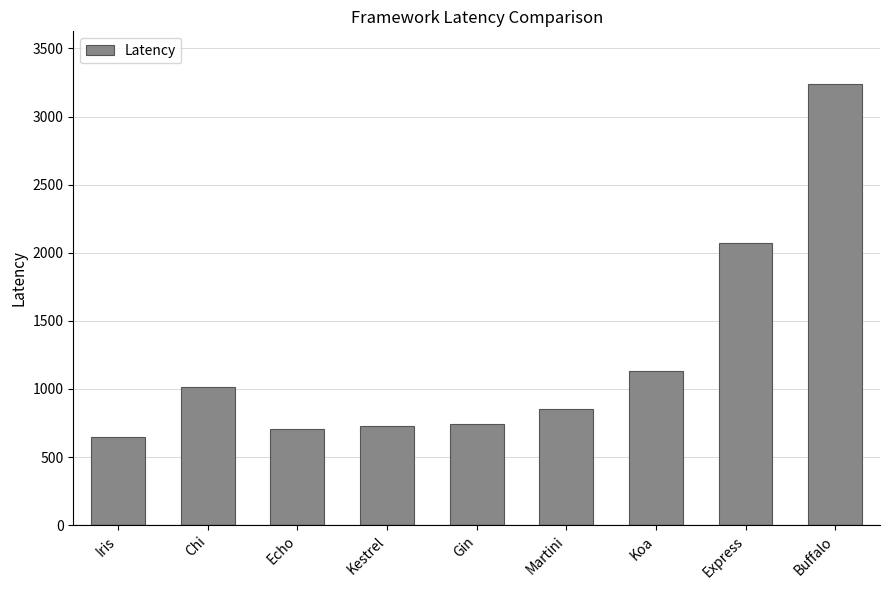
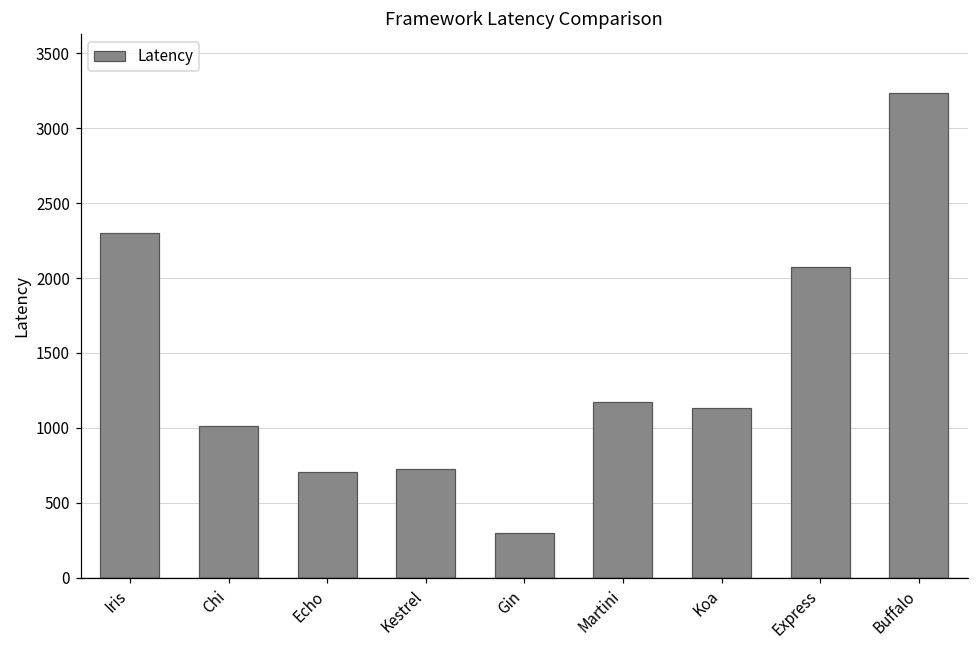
Iris: 650 -> 2300
Gin: 740 -> 300
Martini: 850 -> 1180
